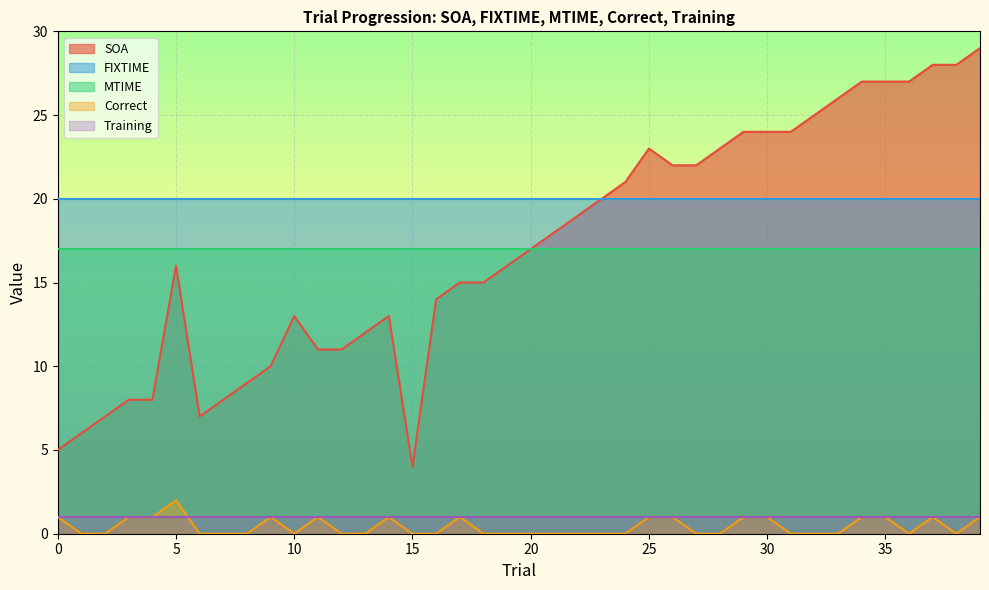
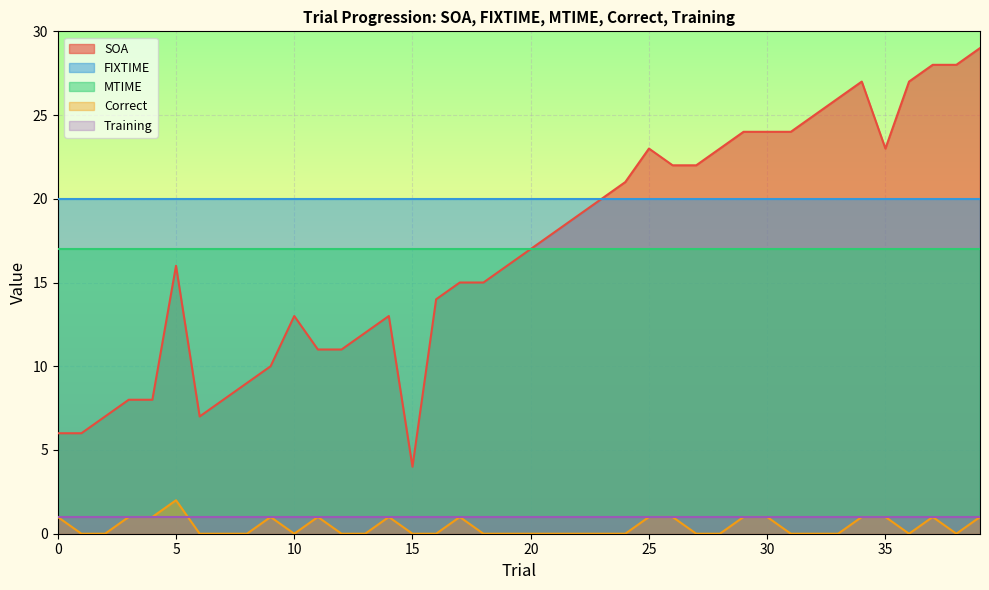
SOA, 0: 5 -> 6
SOA, 35: 27 -> 23
